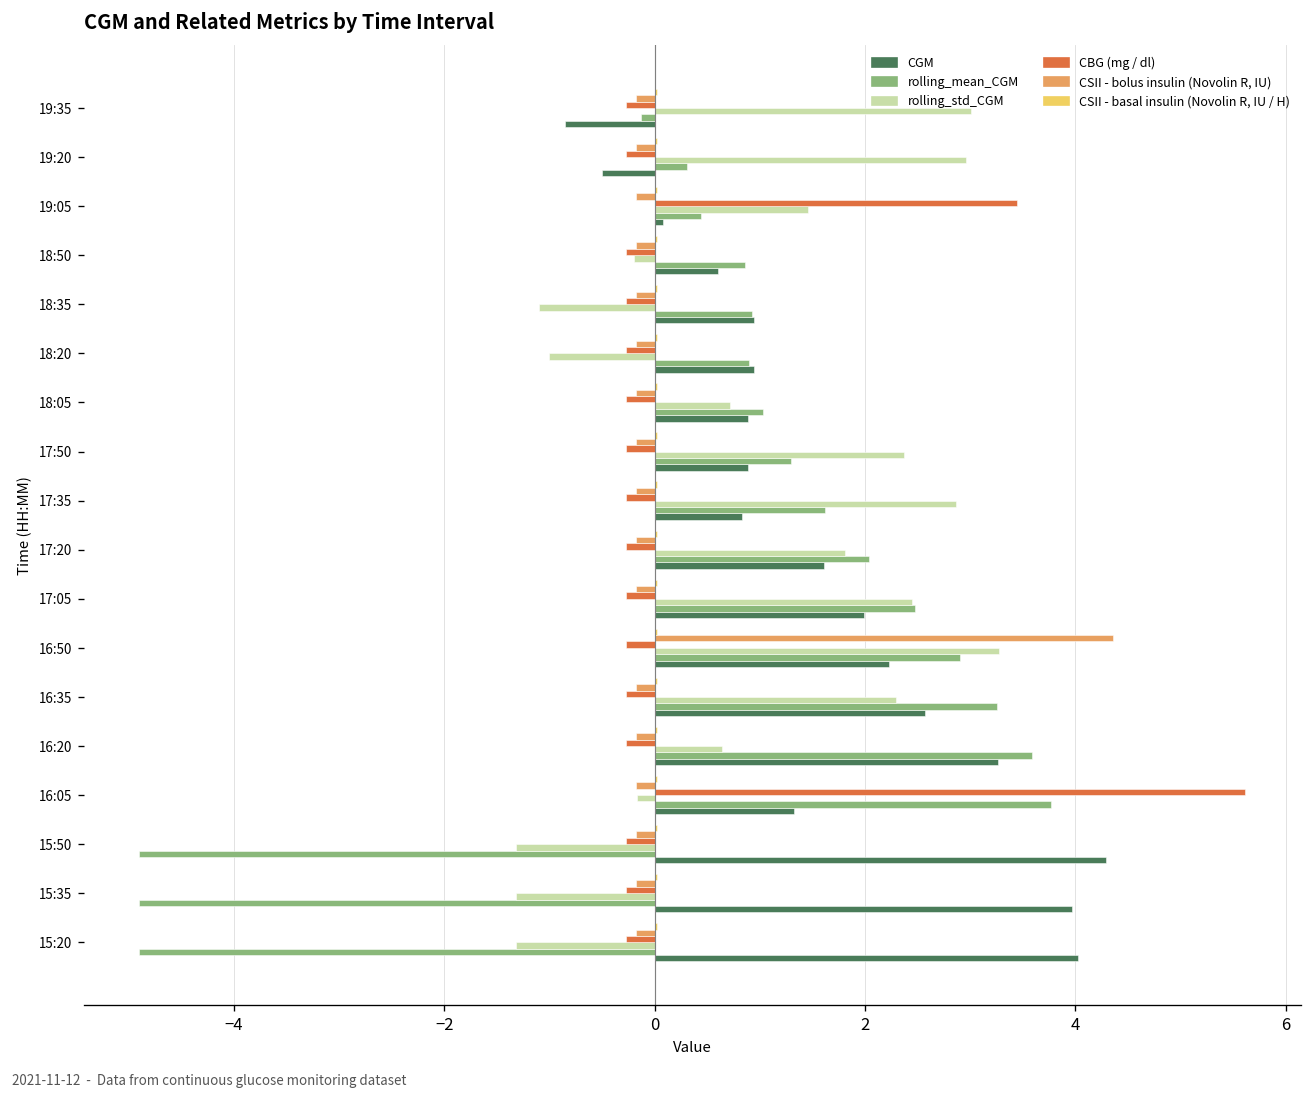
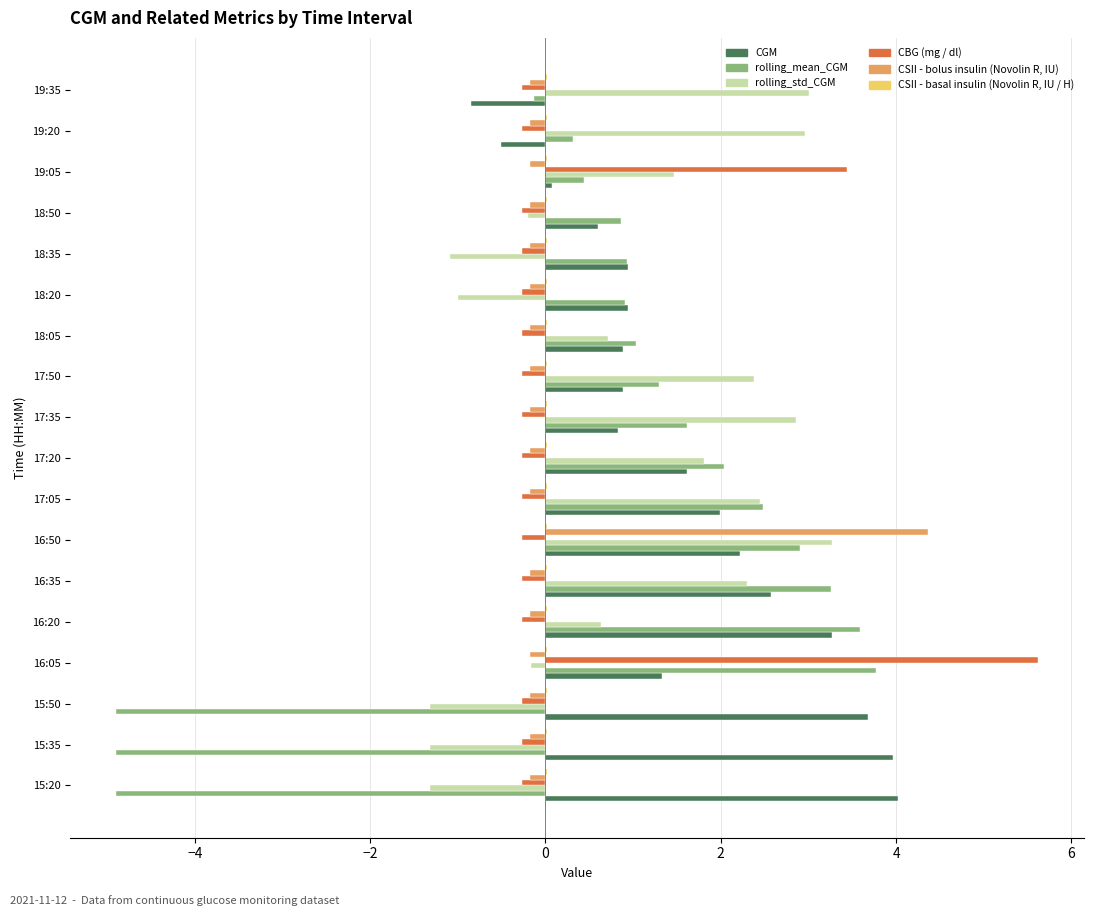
CGM, 15:50: 4.3 -> 3.7
